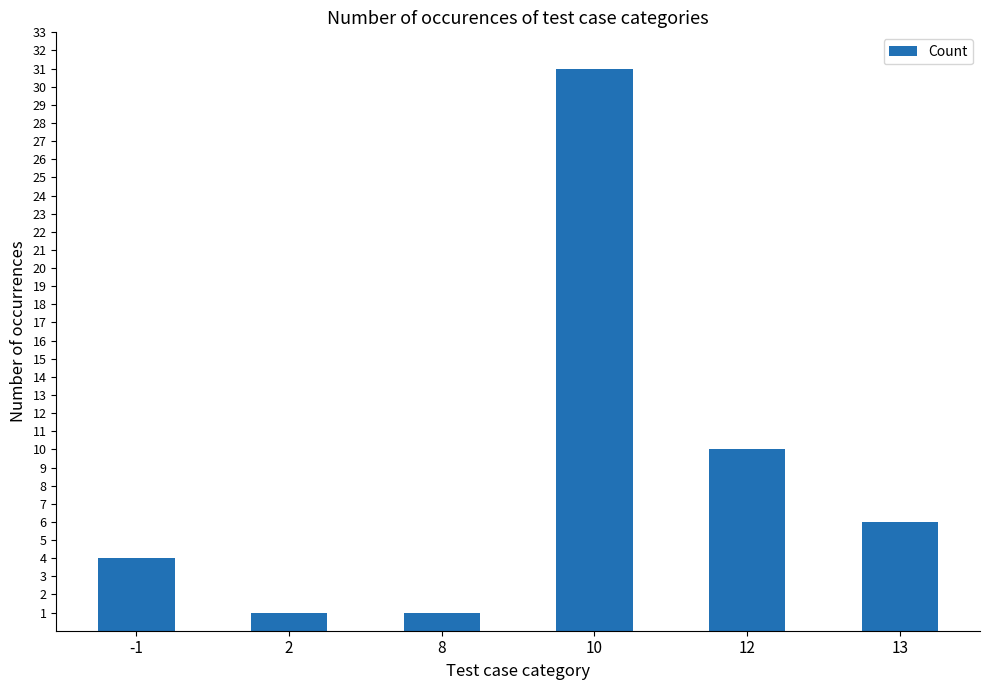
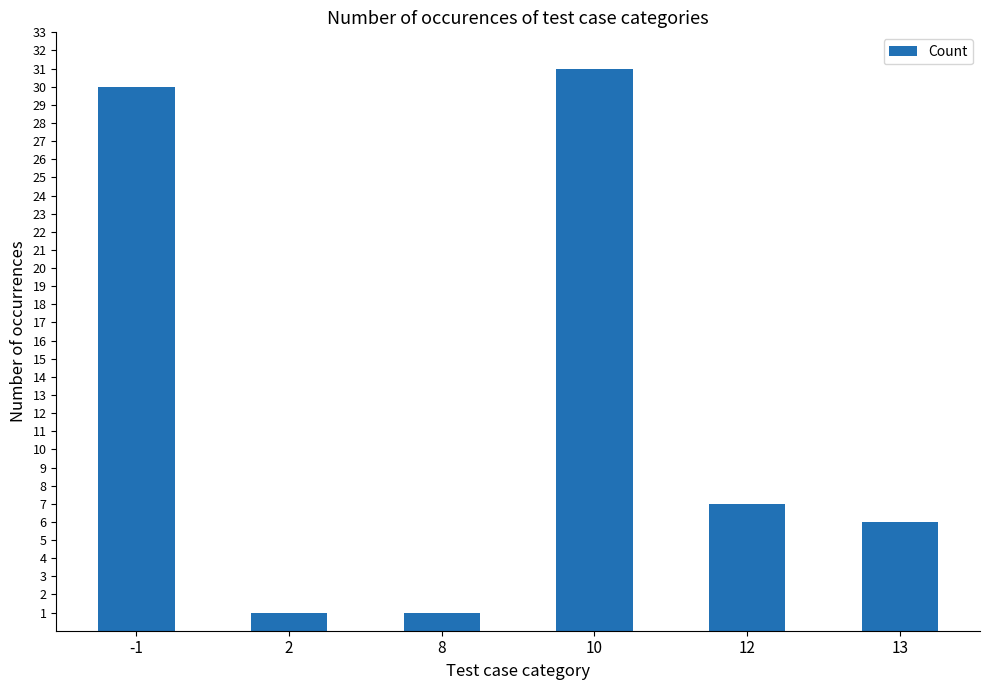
-1: 4 -> 30
12: 10 -> 7
